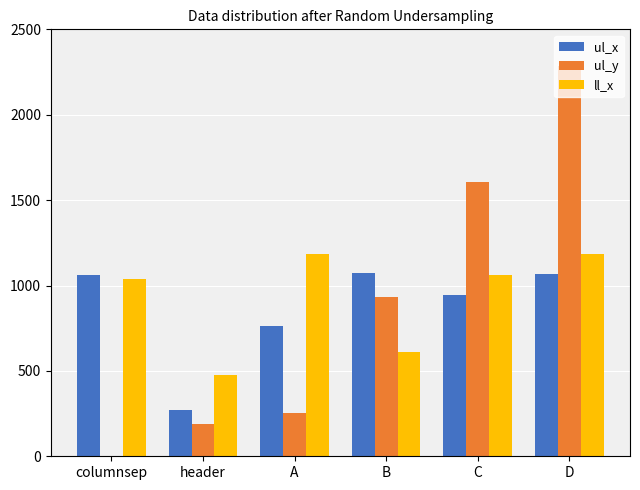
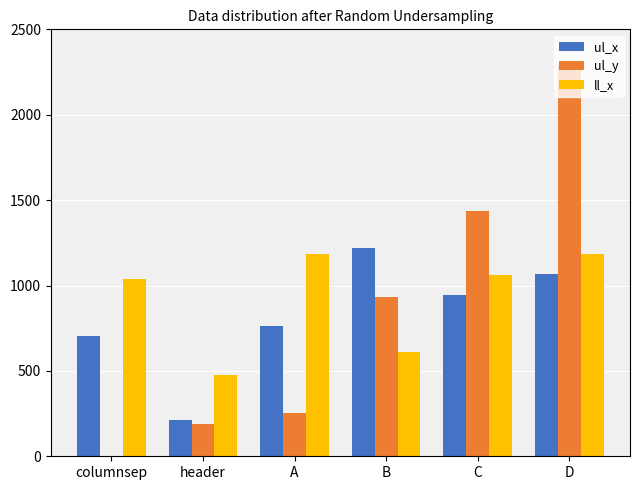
ul_x, columnsep: 1060 -> 710
ul_x, header: 270 -> 210
ul_x, B: 1070 -> 1220
ul_y, C: 1600 -> 1440
